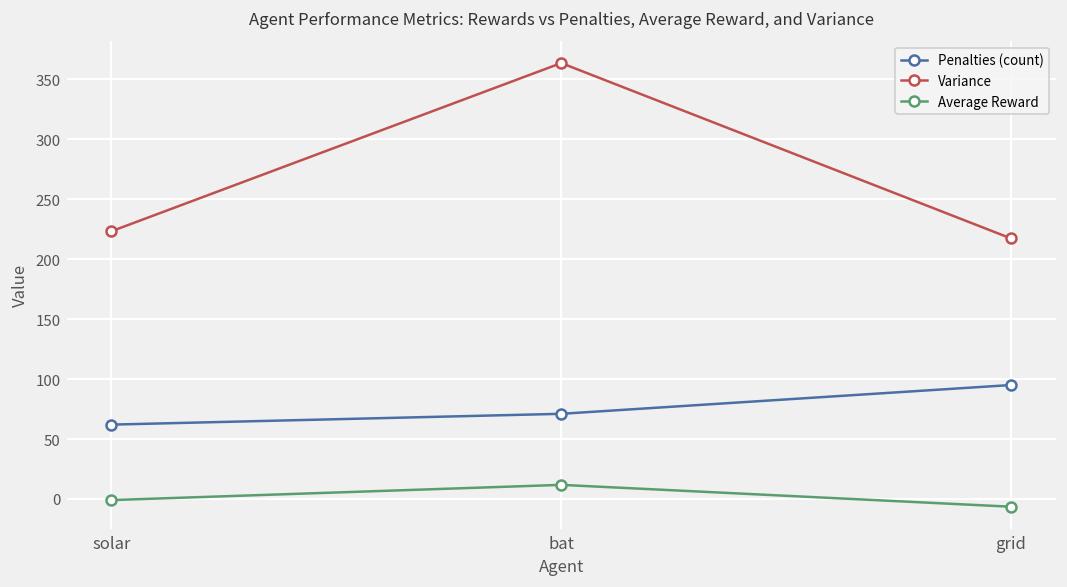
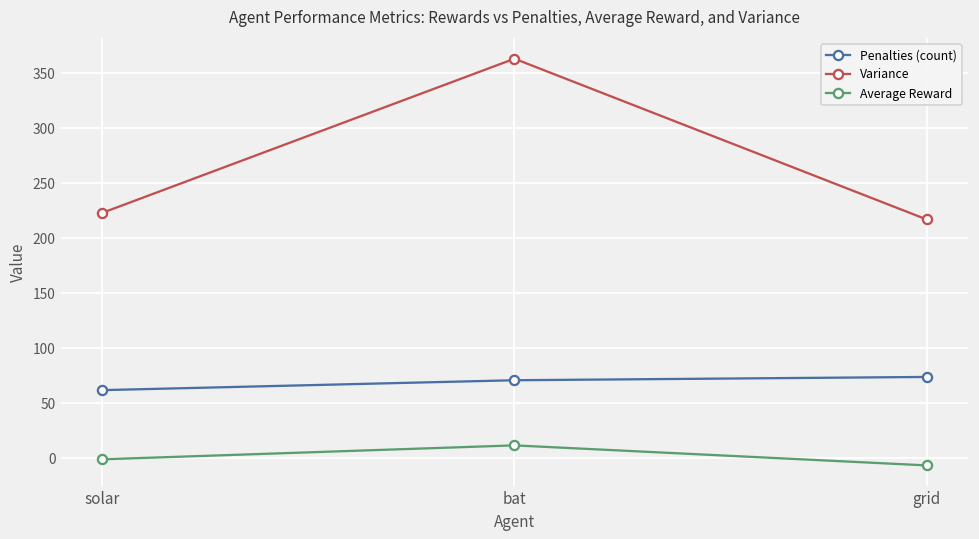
Penalties (count), grid: 100 -> 70
